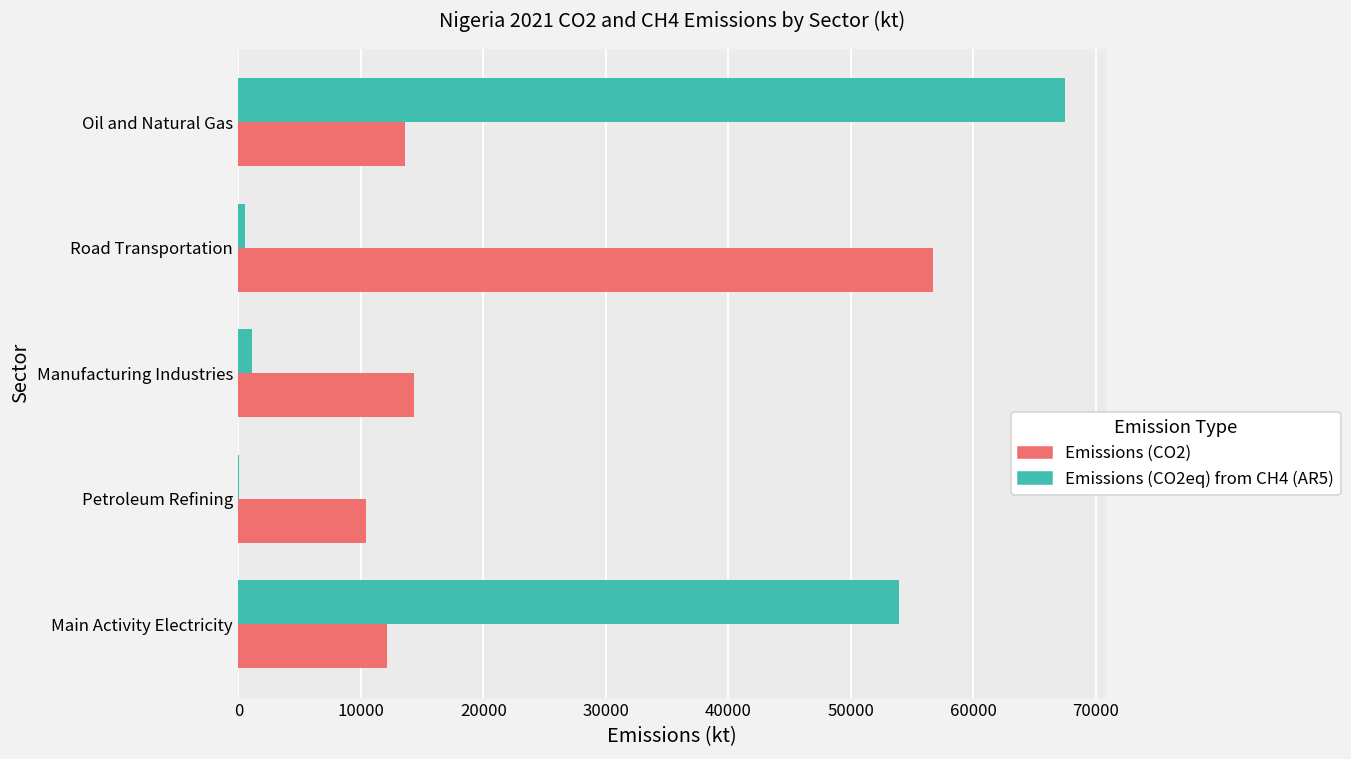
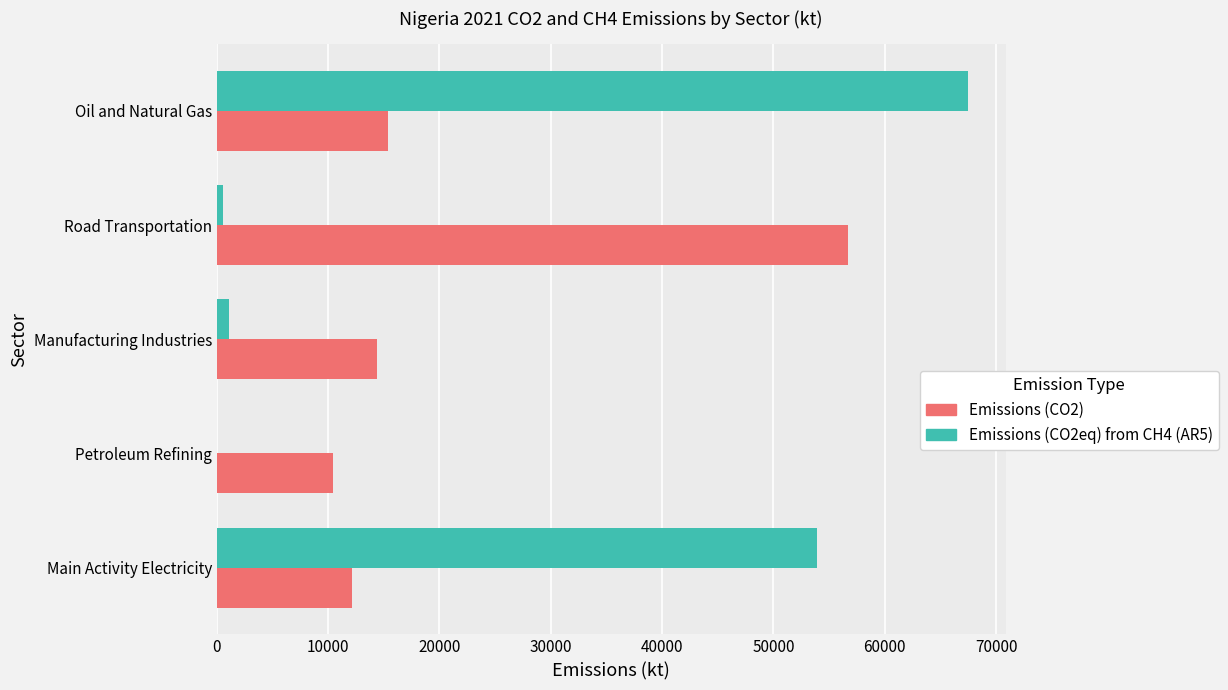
Emissions (CO2), Oil and Natural Gas: 13600 -> 15400
